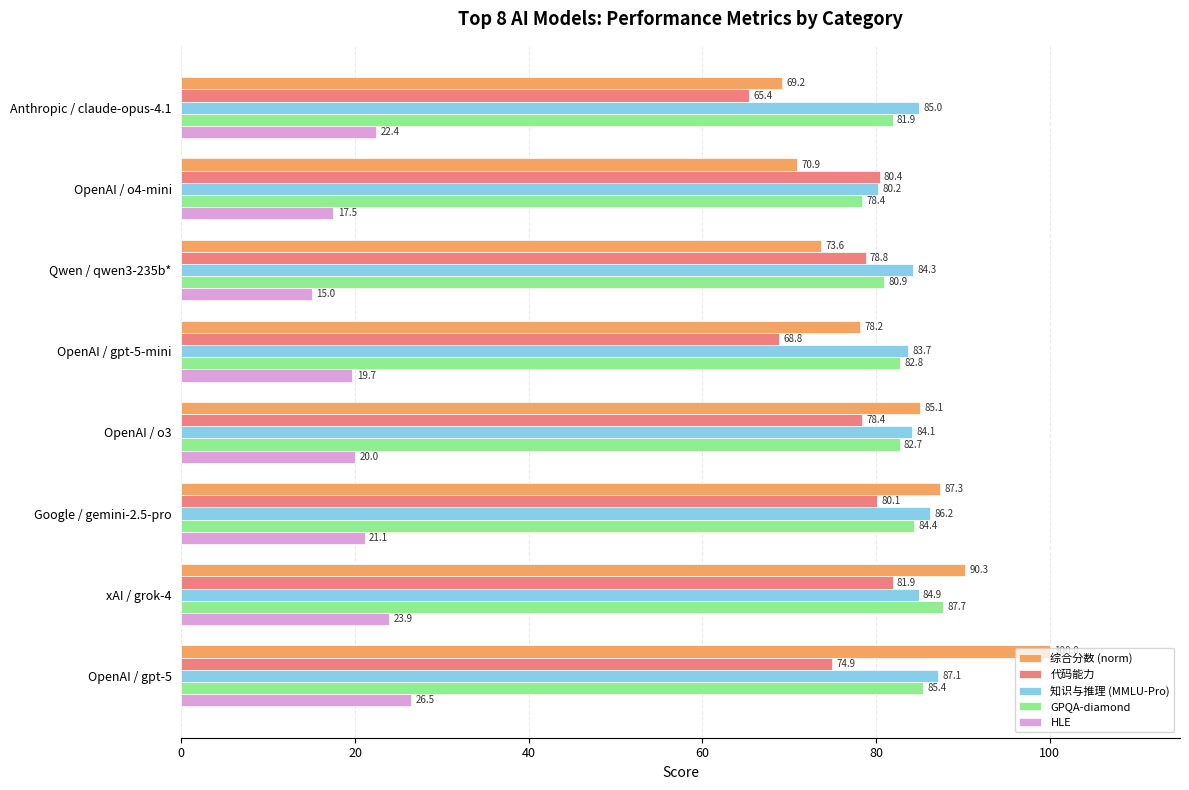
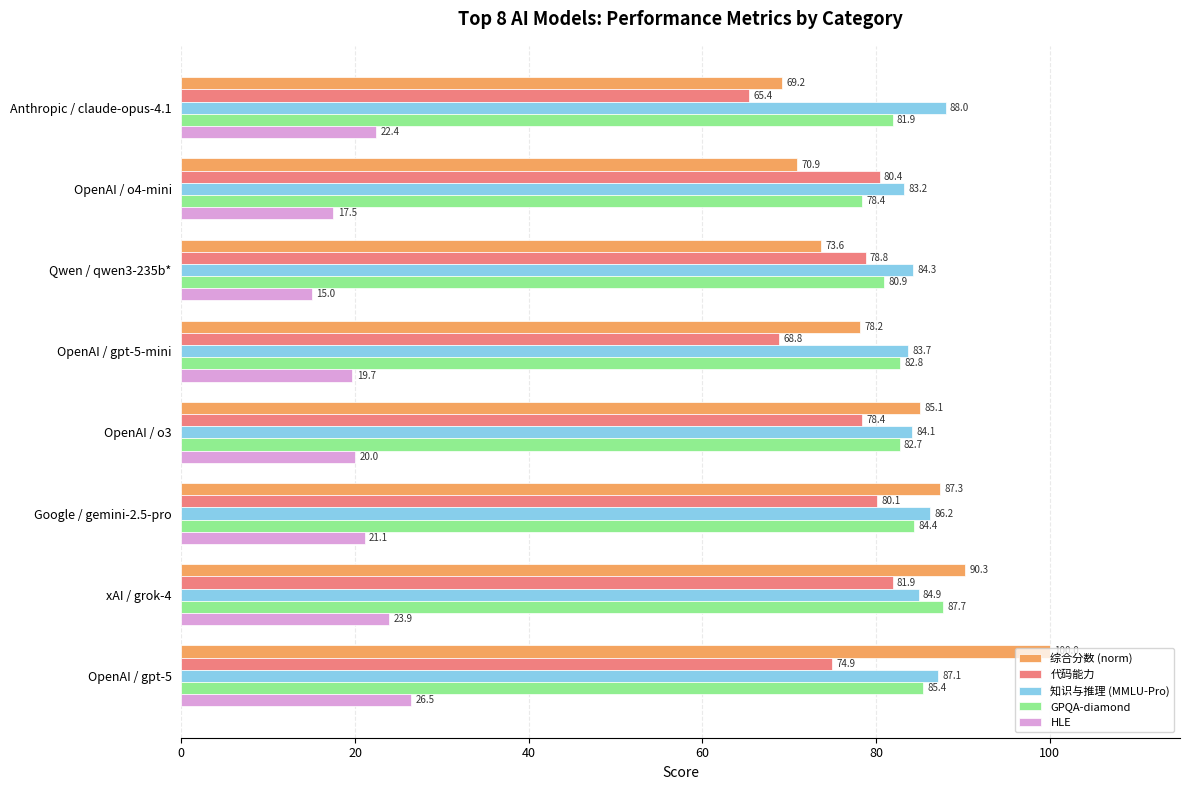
知识与推理 (MMLU-Pro), Anthropic / claude-opus-4.1: 85.0 -> 88.0
知识与推理 (MMLU-Pro), OpenAI / o4-mini: 80.2 -> 83.2
